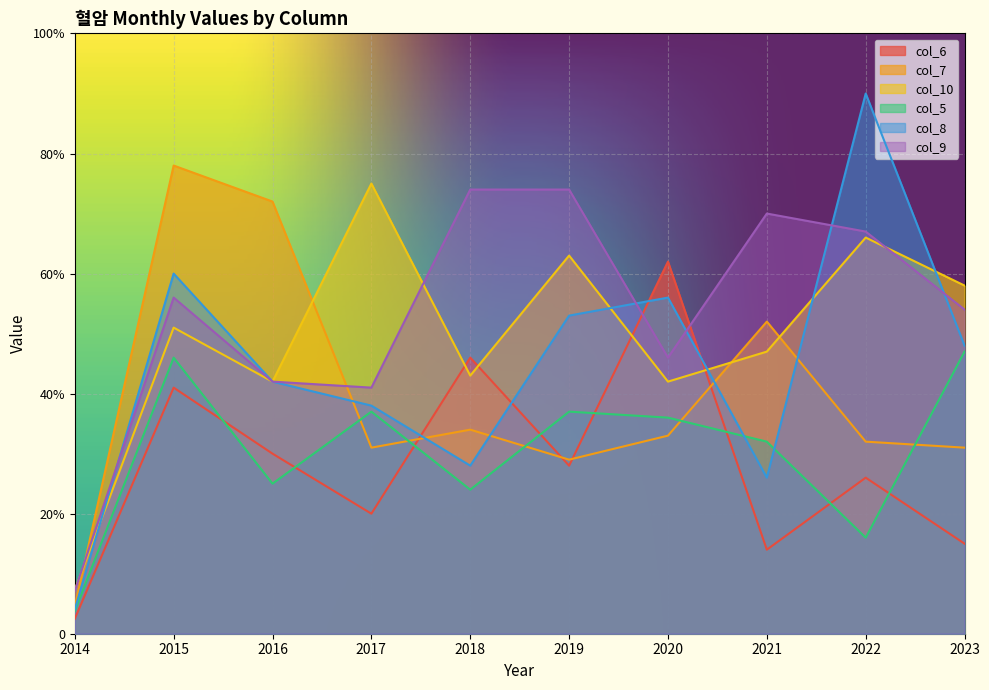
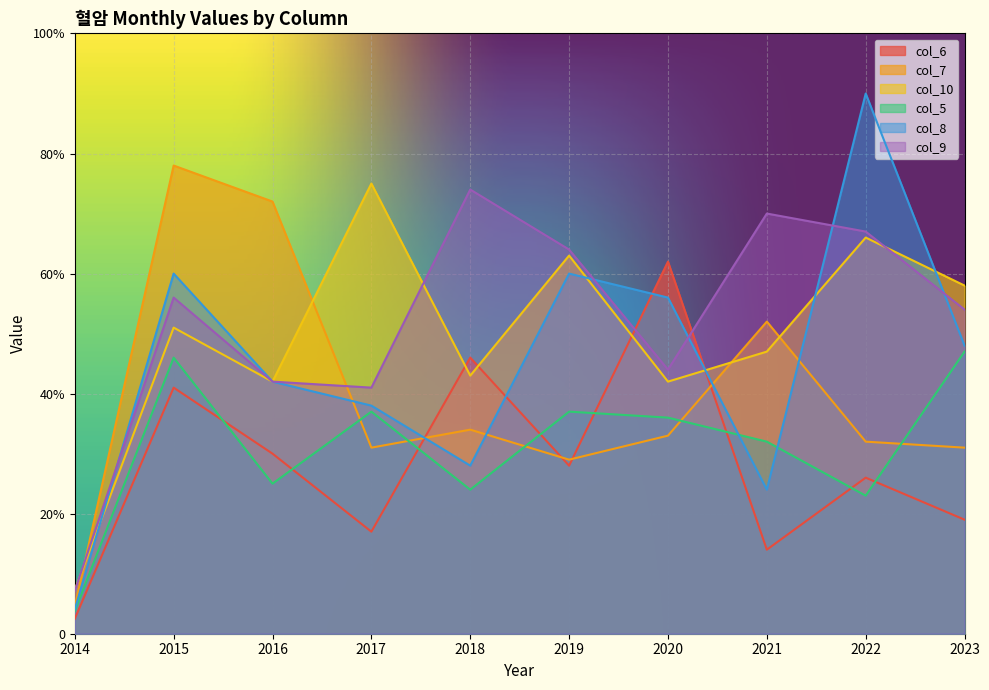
col_6, 2017: 20% -> 17%
col_8, 2019: 53% -> 60%
col_9, 2019: 74% -> 64%
col_9, 2020: 46% -> 44%
col_8, 2021: 26% -> 24%
col_5, 2022: 16% -> 23%
col_6, 2023: 15% -> 19%
